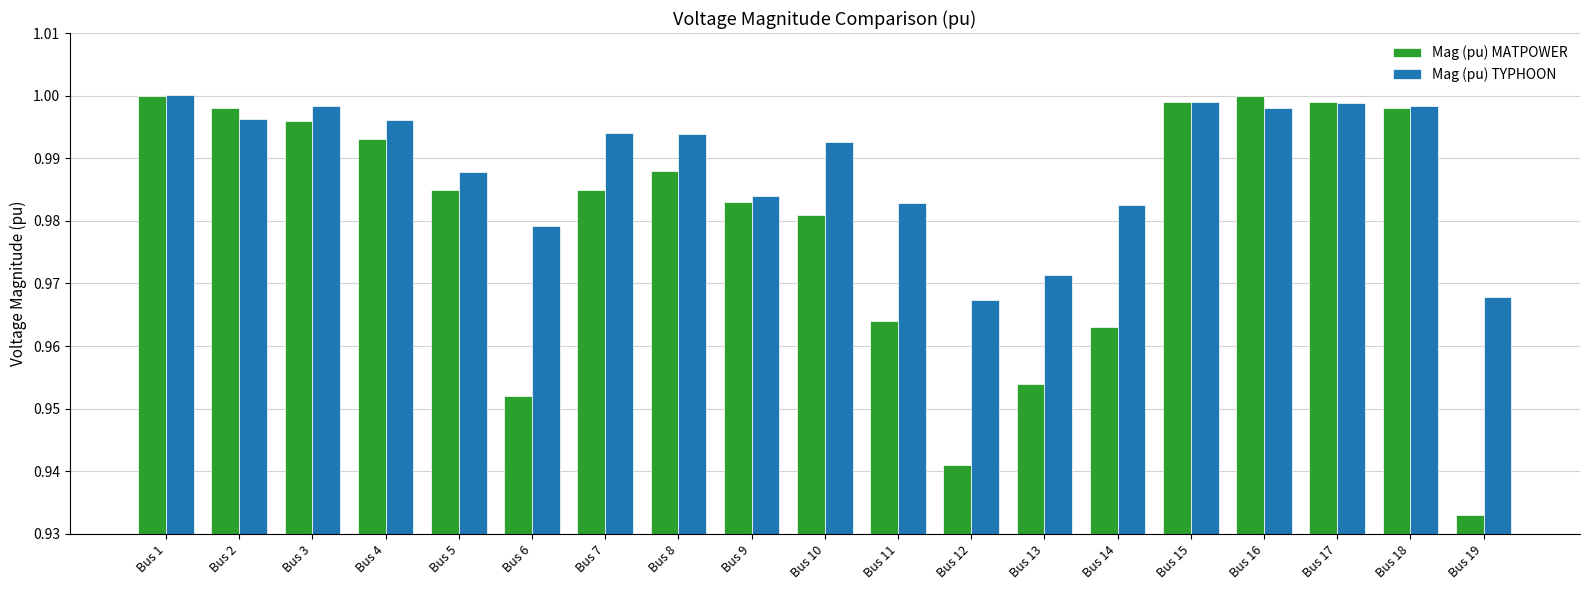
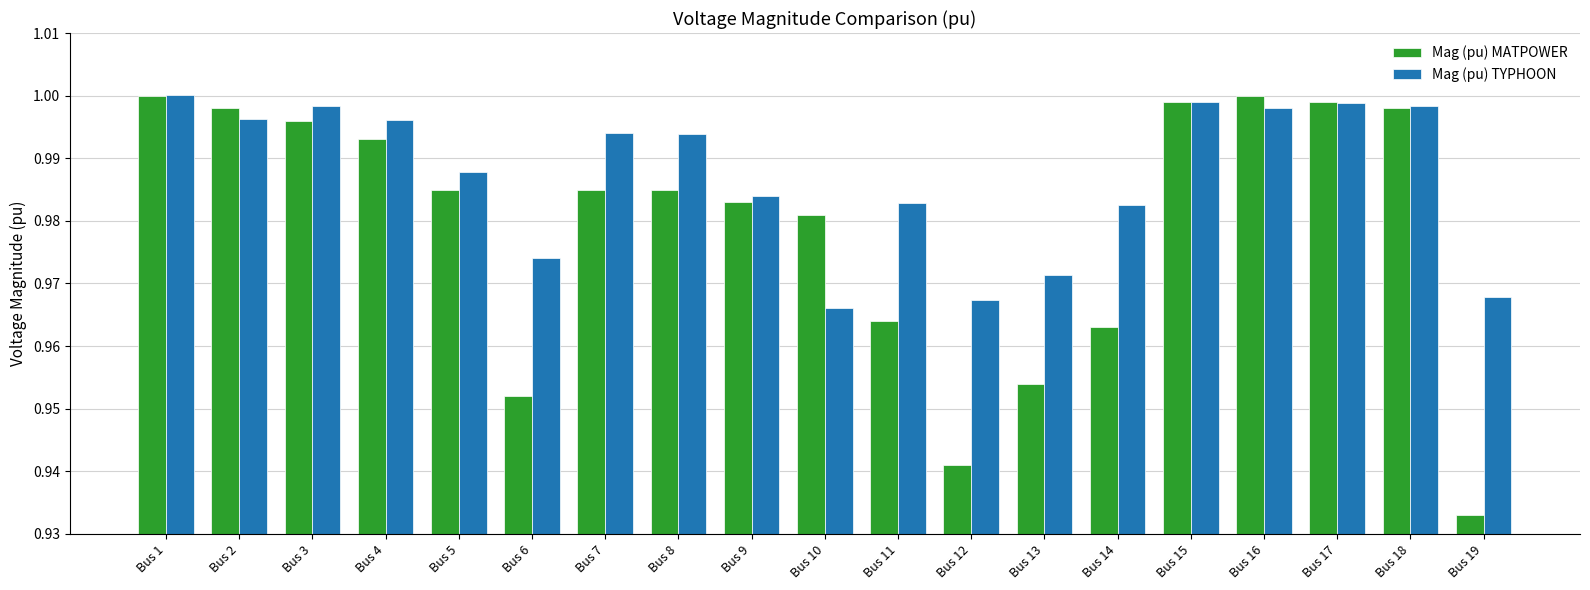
Mag (pu) TYPHOON, Bus 6: 0.979 -> 0.974
Mag (pu) MATPOWER, Bus 8: 0.988 -> 0.985
Mag (pu) TYPHOON, Bus 10: 0.993 -> 0.966
